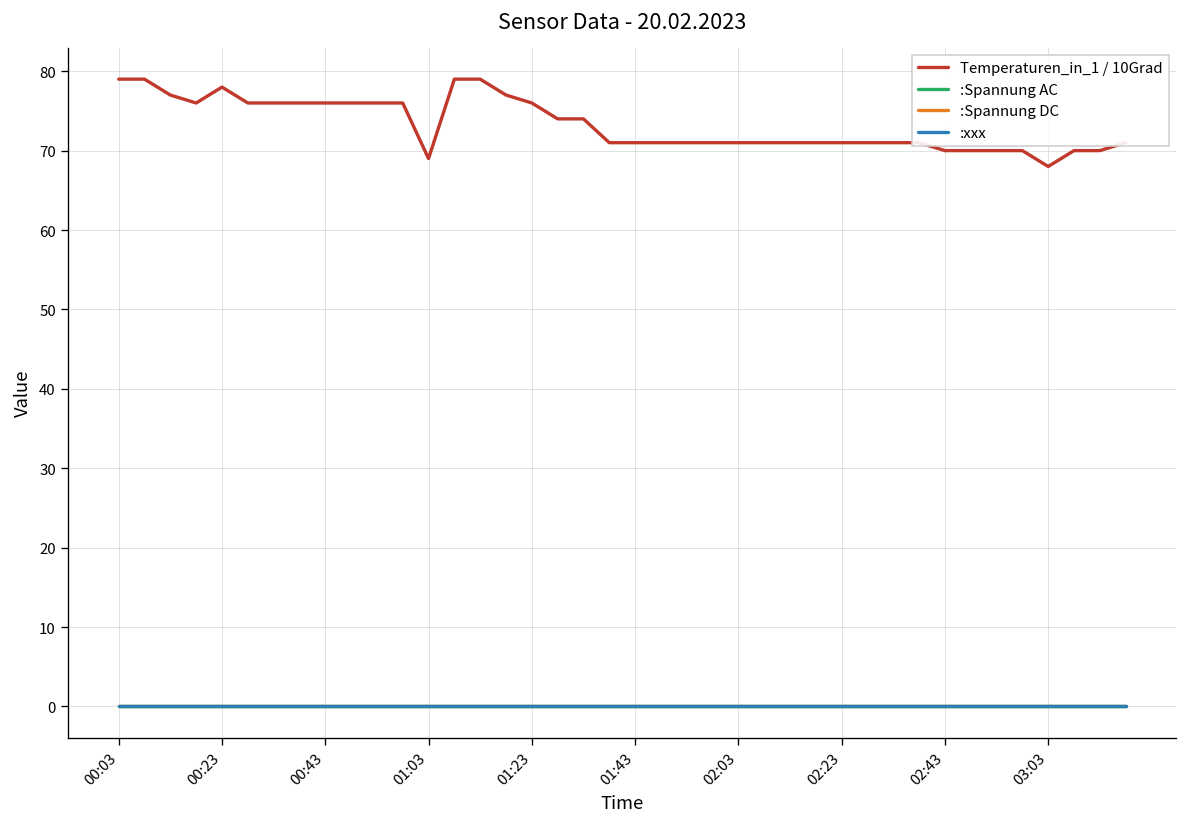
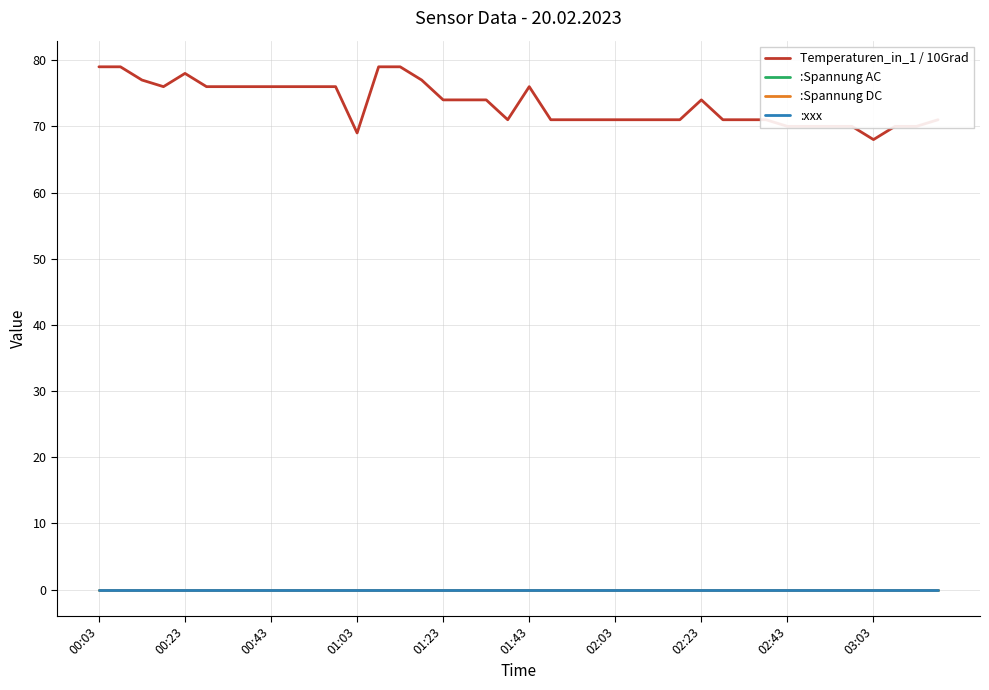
Temperaturen_in_1 / 10Grad, 01:23: 76 -> 74
Temperaturen_in_1 / 10Grad, 01:43: 71 -> 76
Temperaturen_in_1 / 10Grad, 02:23: 71 -> 74
